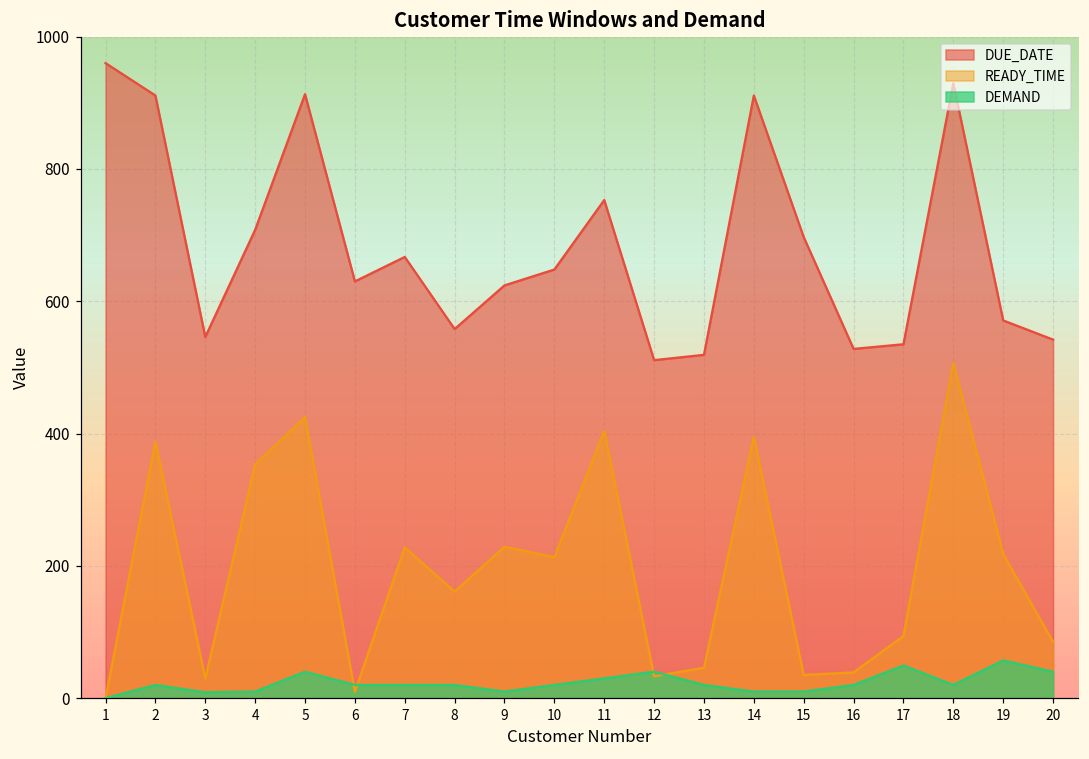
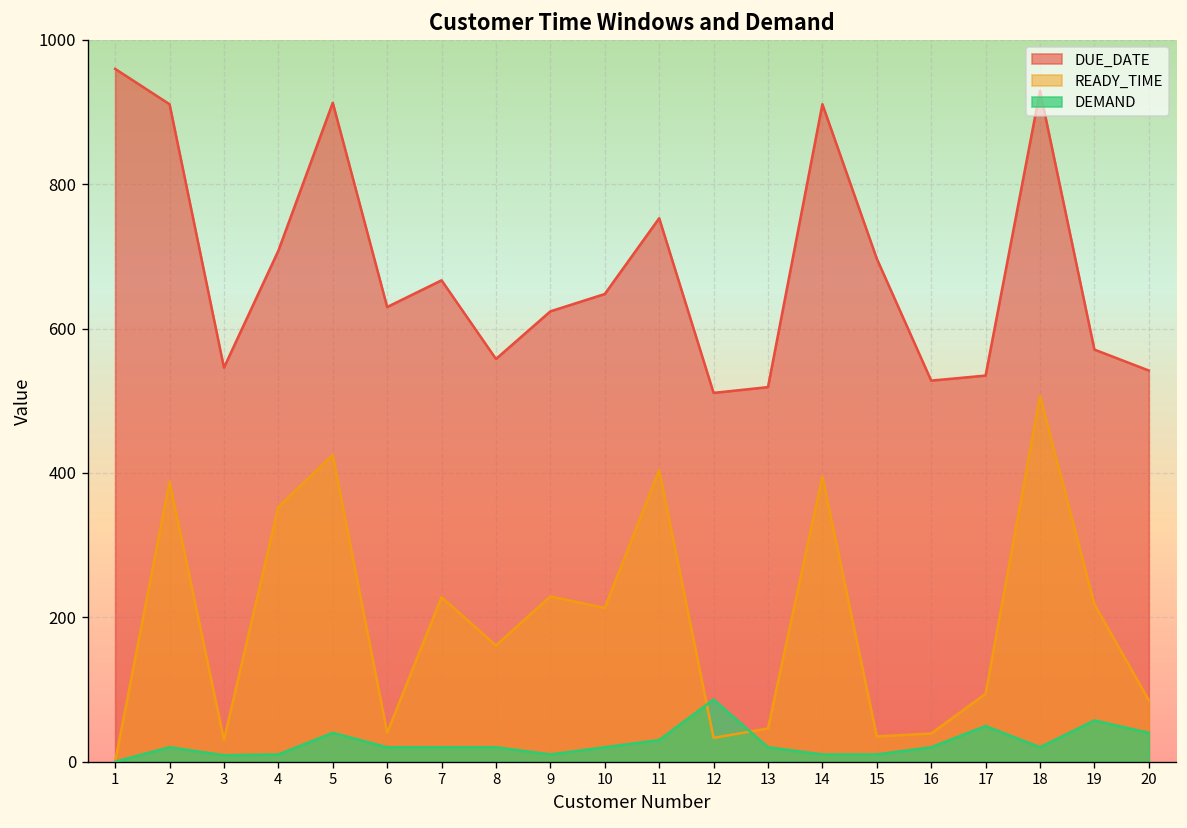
READY_TIME, 6: 10 -> 40
DEMAND, 12: 40 -> 90
